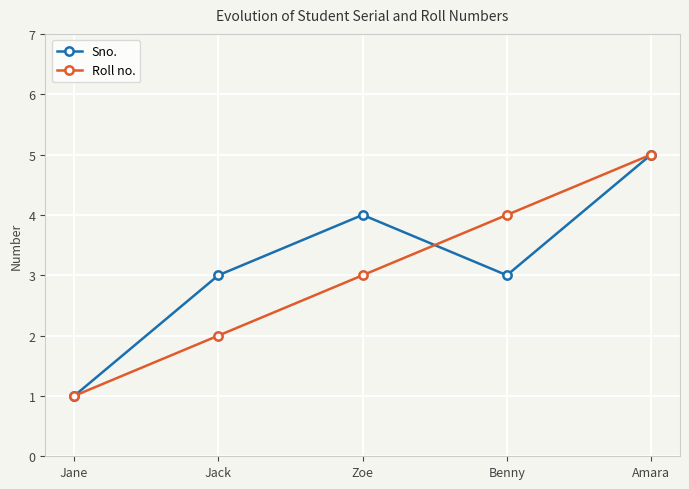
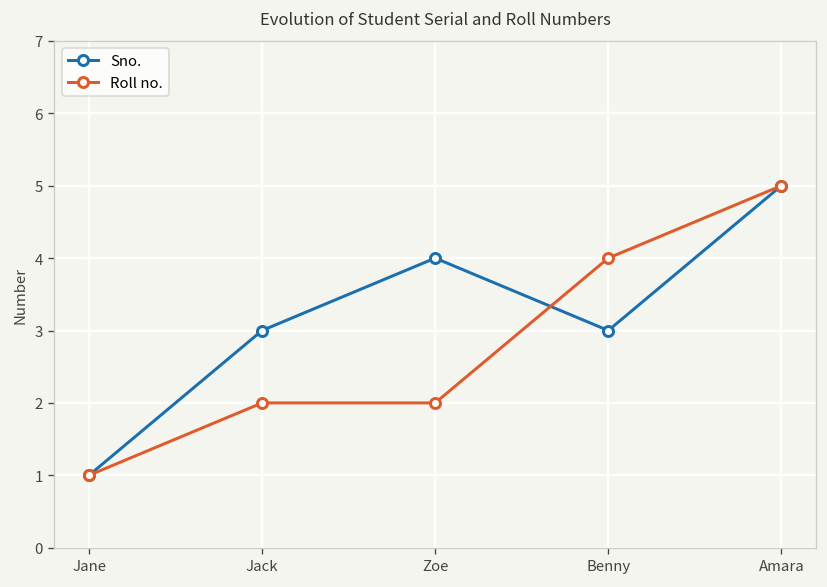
Roll no., Zoe: 3 -> 2
